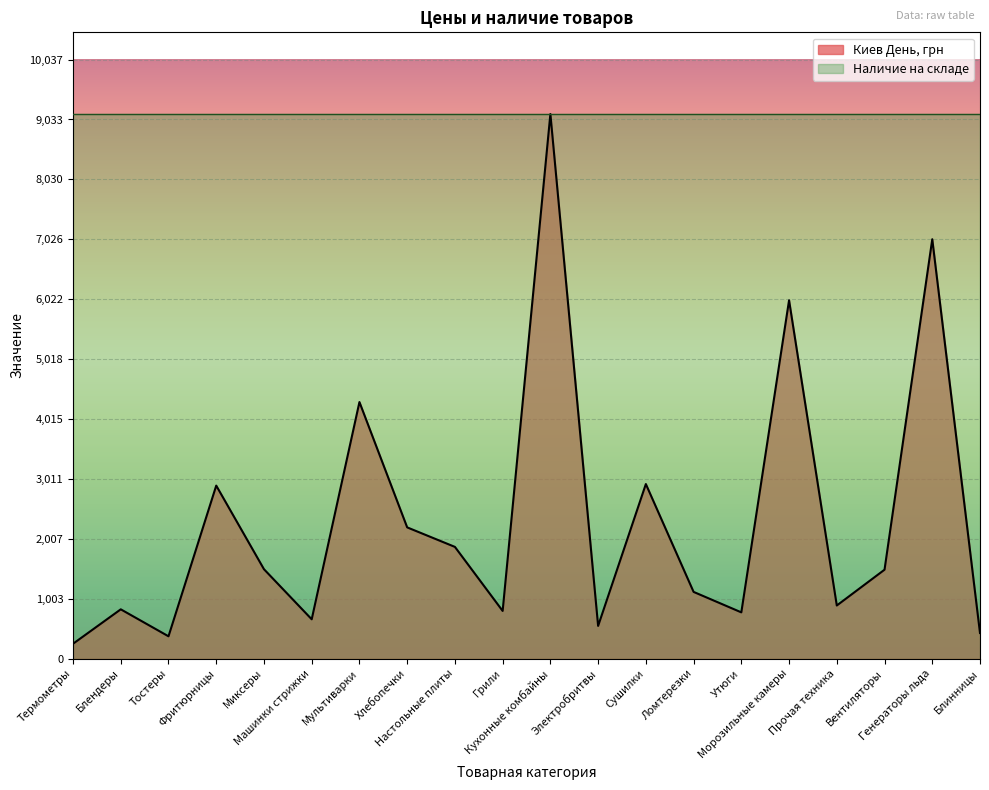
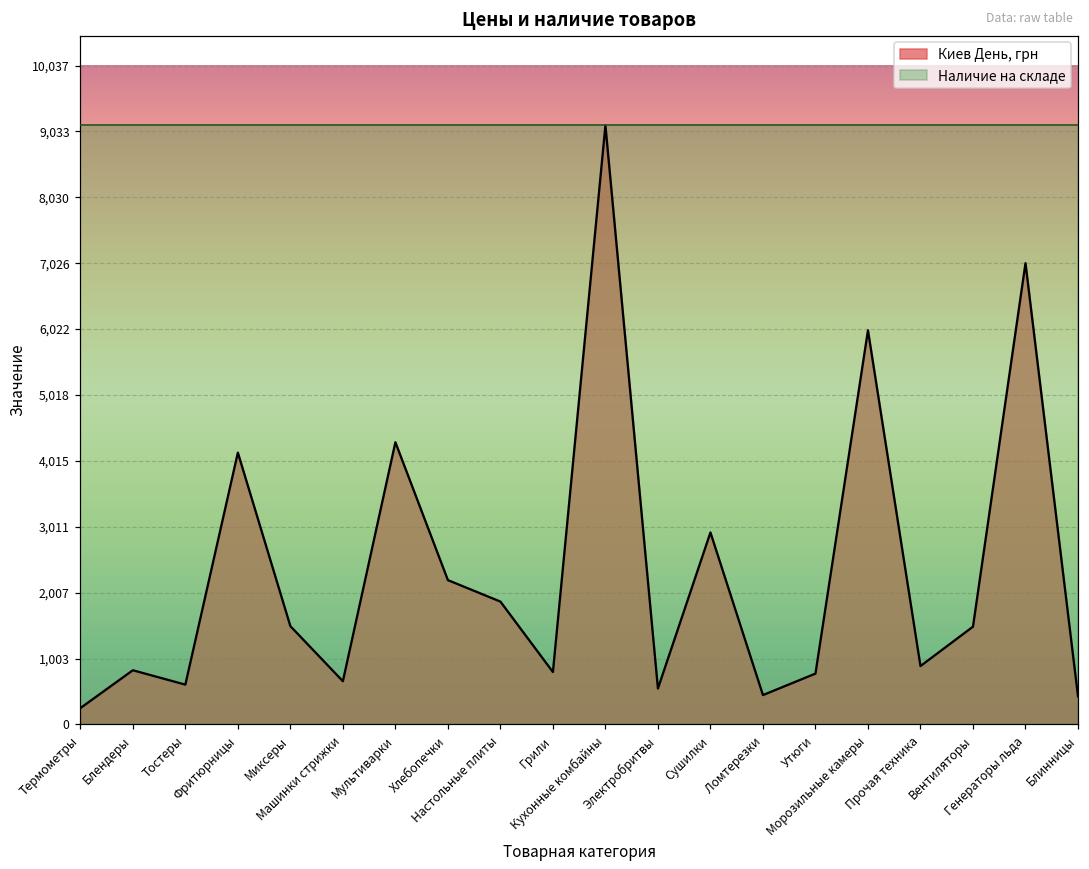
Киев День, грн, Тостеры: 400 -> 600
Киев День, грн, Фритюрницы: 2,900 -> 4,100
Киев День, грн, Ломтерезки: 1,100 -> 400
